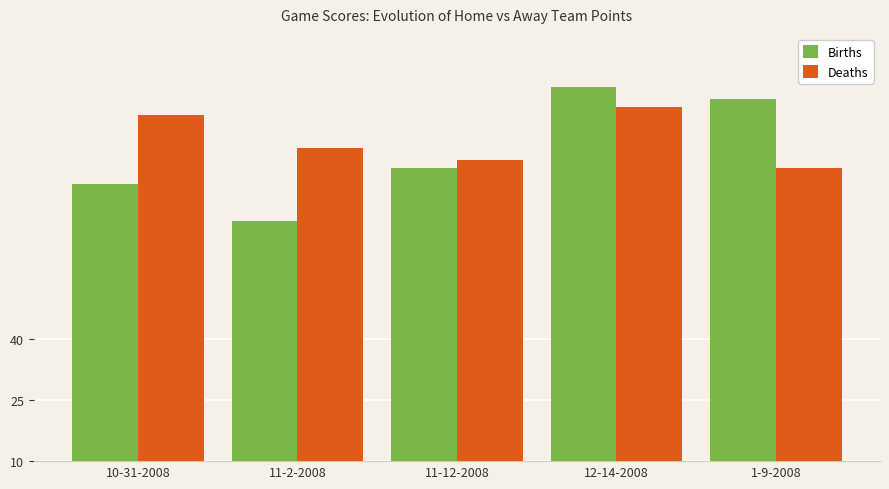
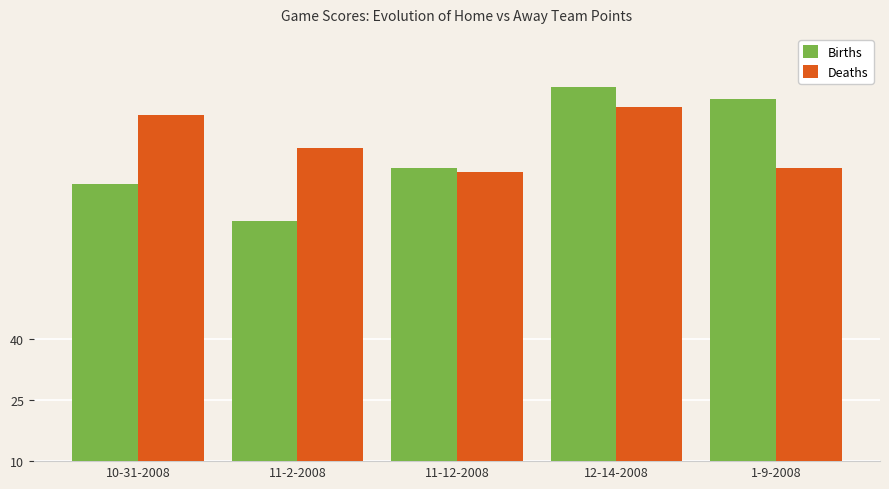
Deaths, 11-12-2008: 84 -> 81
